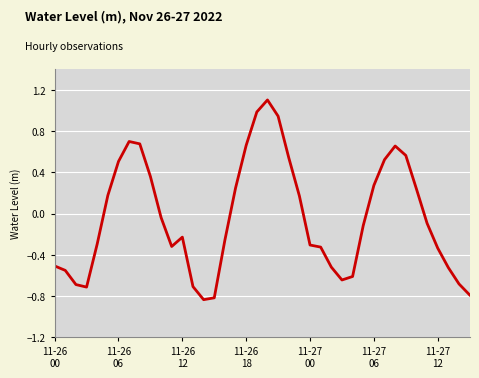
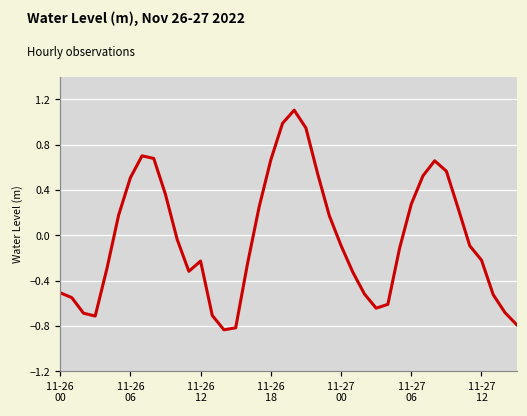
11-27 00: -0.30 -> -0.09
11-27 12: -0.33 -> -0.22
